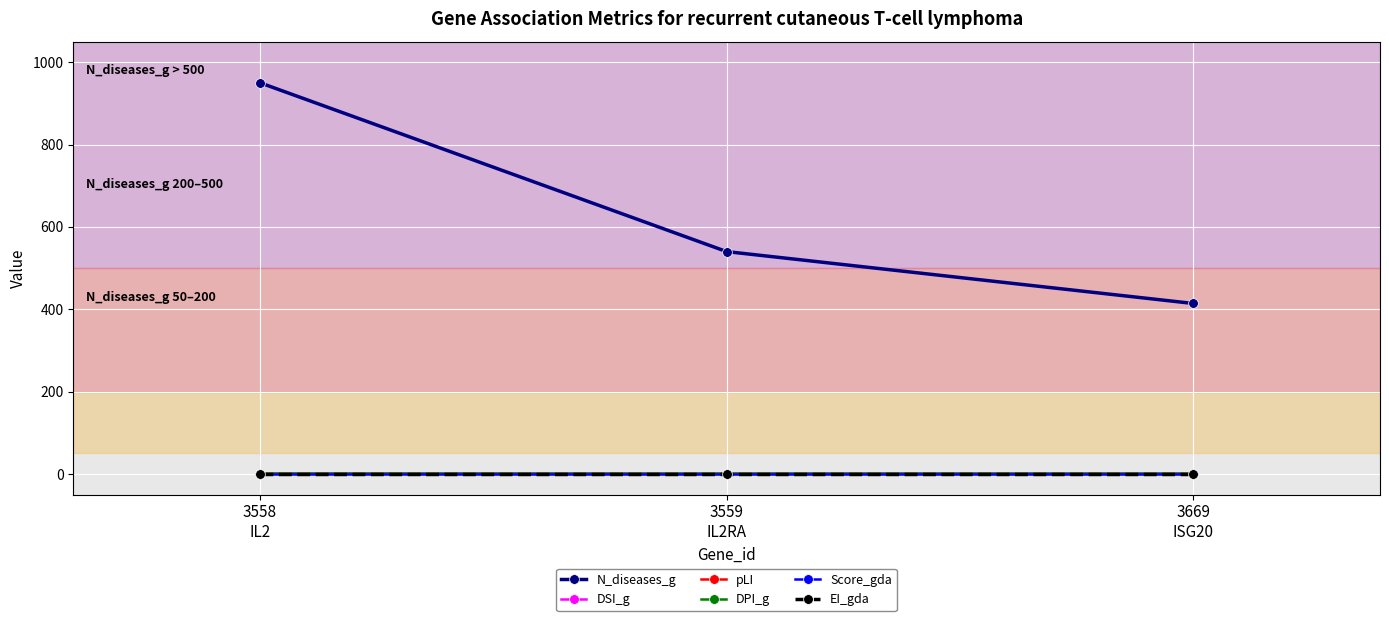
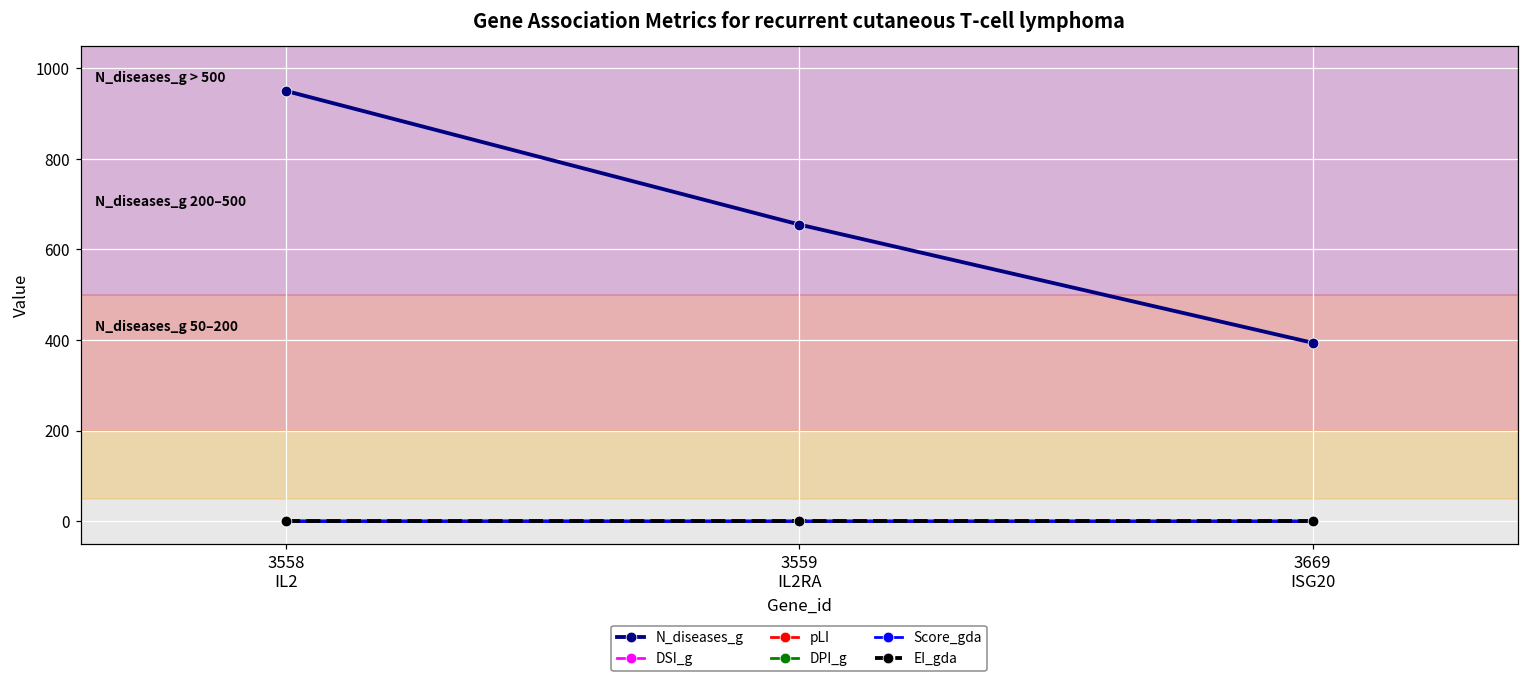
N_diseases_g, 3559 IL2RA: 540 -> 660
N_diseases_g, 3669 ISG20: 410 -> 390
